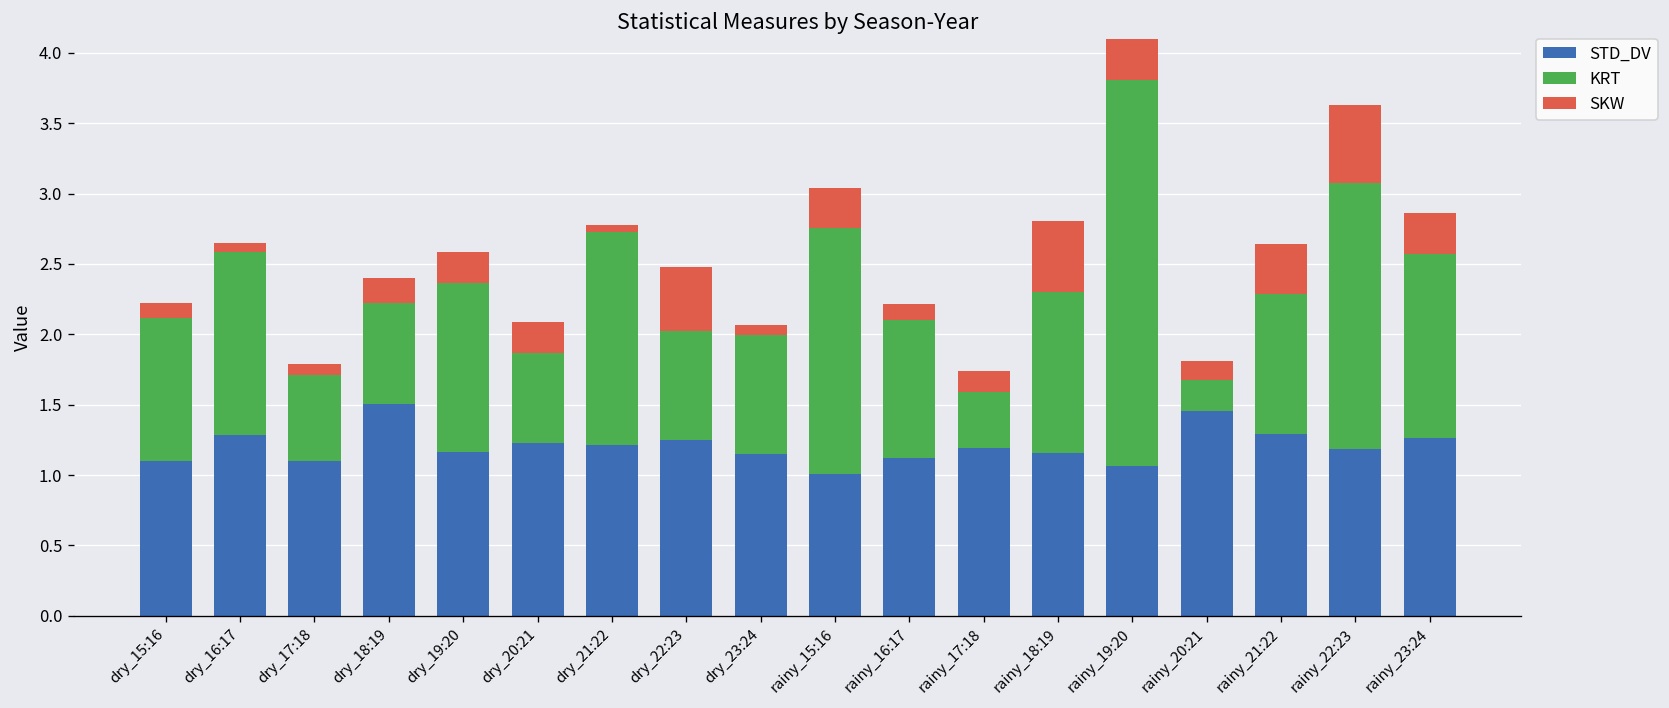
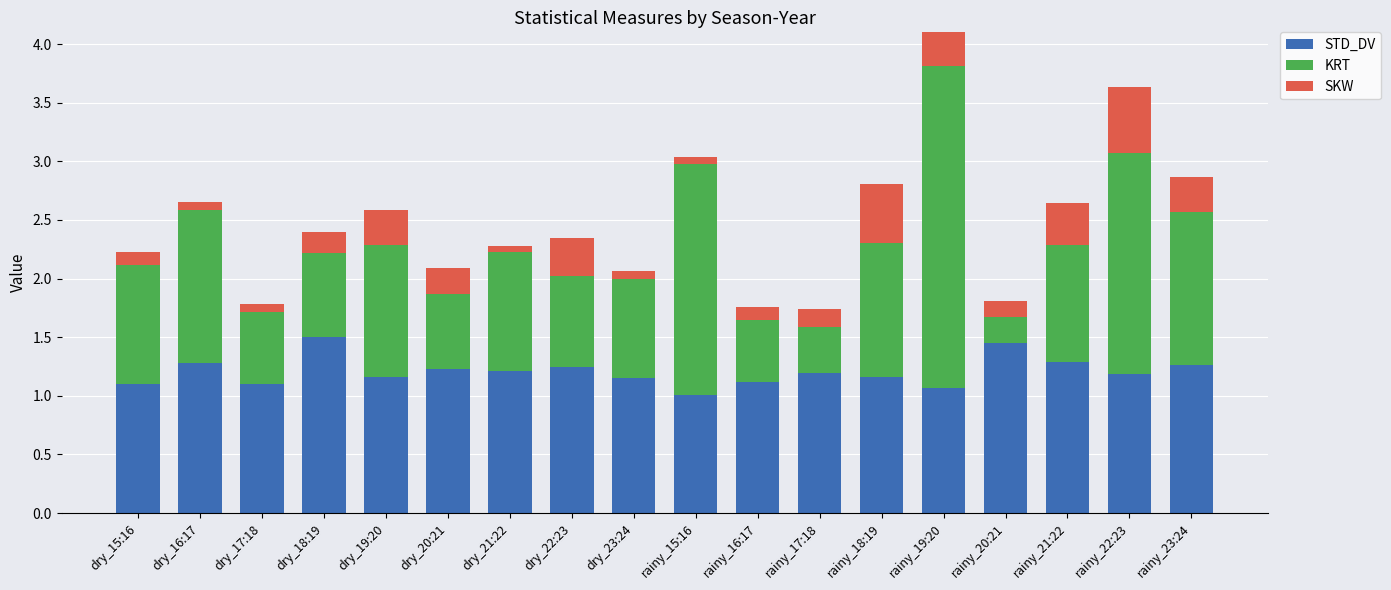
SKW, dry_19:20: -0.22 -> -0.30
KRT, dry_21:22: 1.57 -> 1.07
SKW, dry_22:23: 0.45 -> 0.32
SKW, rainy_15:16: -0.28 -> -0.06
KRT, rainy_16:17: 0.98 -> 0.52
